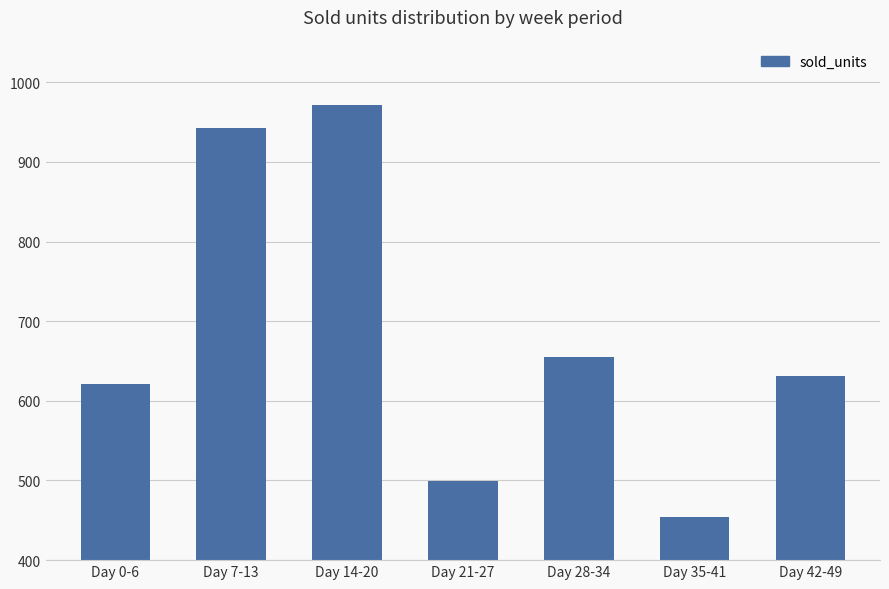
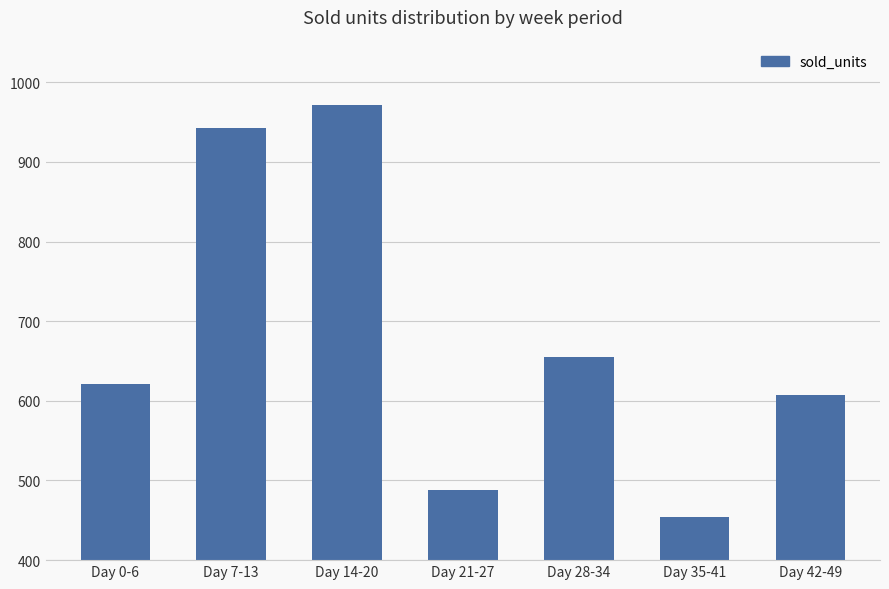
Day 21-27: 500 -> 490
Day 42-49: 630 -> 610
